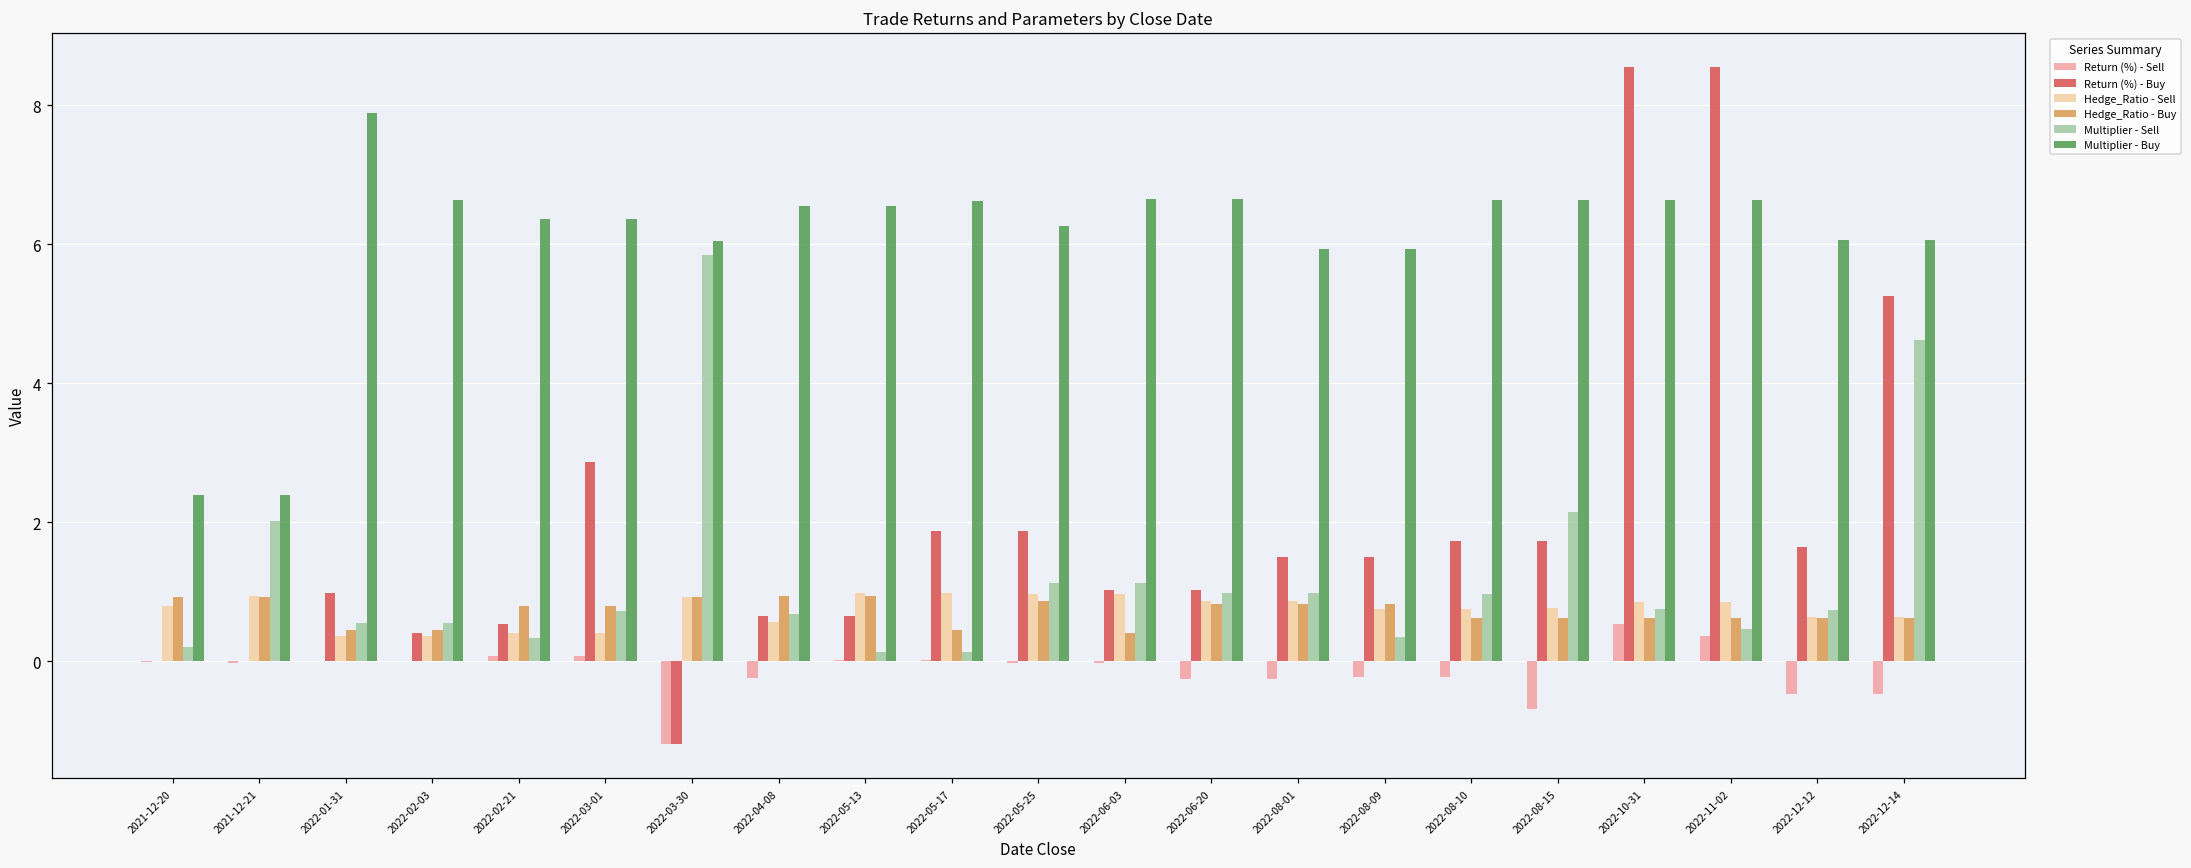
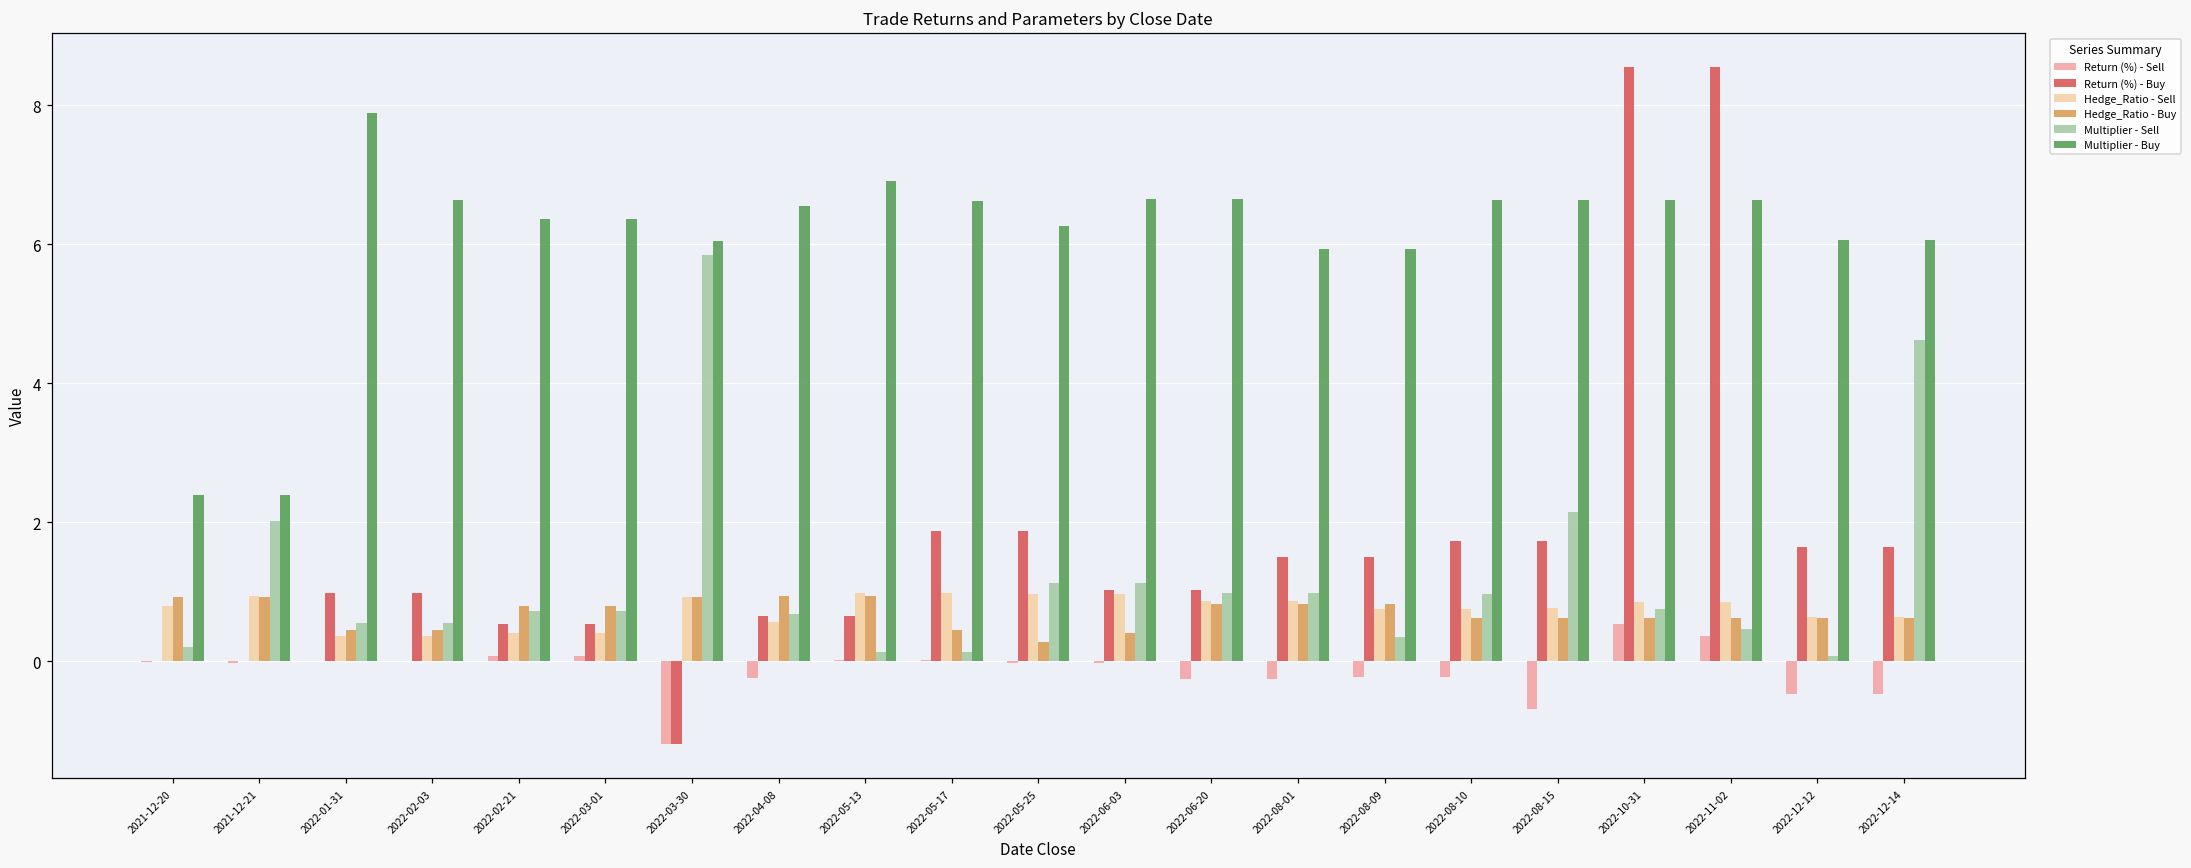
Return (%) - Buy, 2022-02-03: 0.4 -> 1.0
Multiplier - Sell, 2022-02-21: 0.3 -> 0.7
Return (%) - Buy, 2022-03-01: 2.9 -> 0.5
Multiplier - Buy, 2022-05-13: 6.6 -> 6.9
Hedge_Ratio - Buy, 2022-05-25: 0.9 -> 0.3
Multiplier - Sell, 2022-12-12: 0.7 -> 0.1
Return (%) - Buy, 2022-12-14: 5.3 -> 1.6
